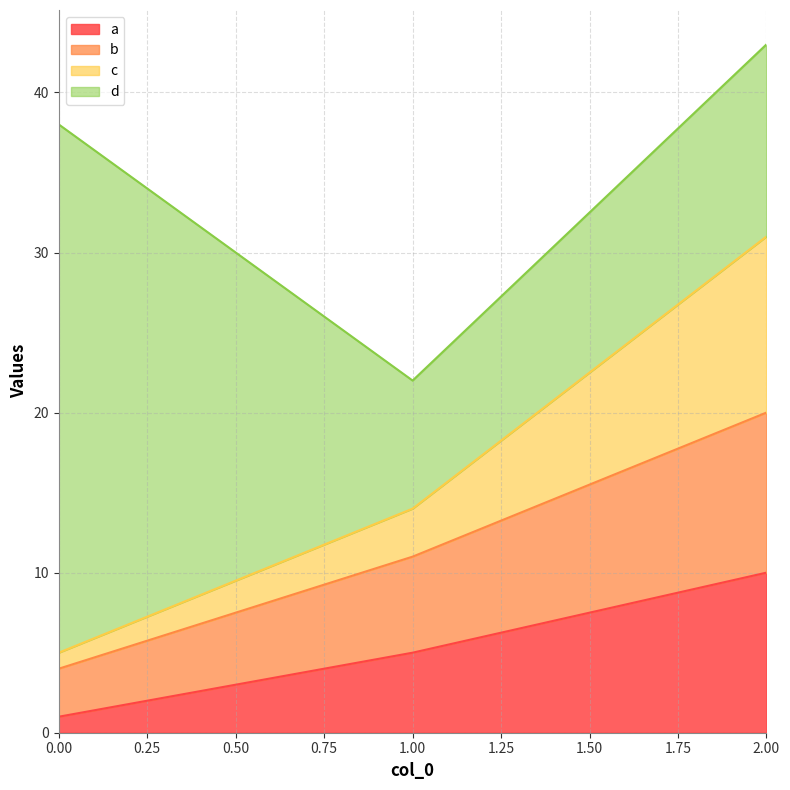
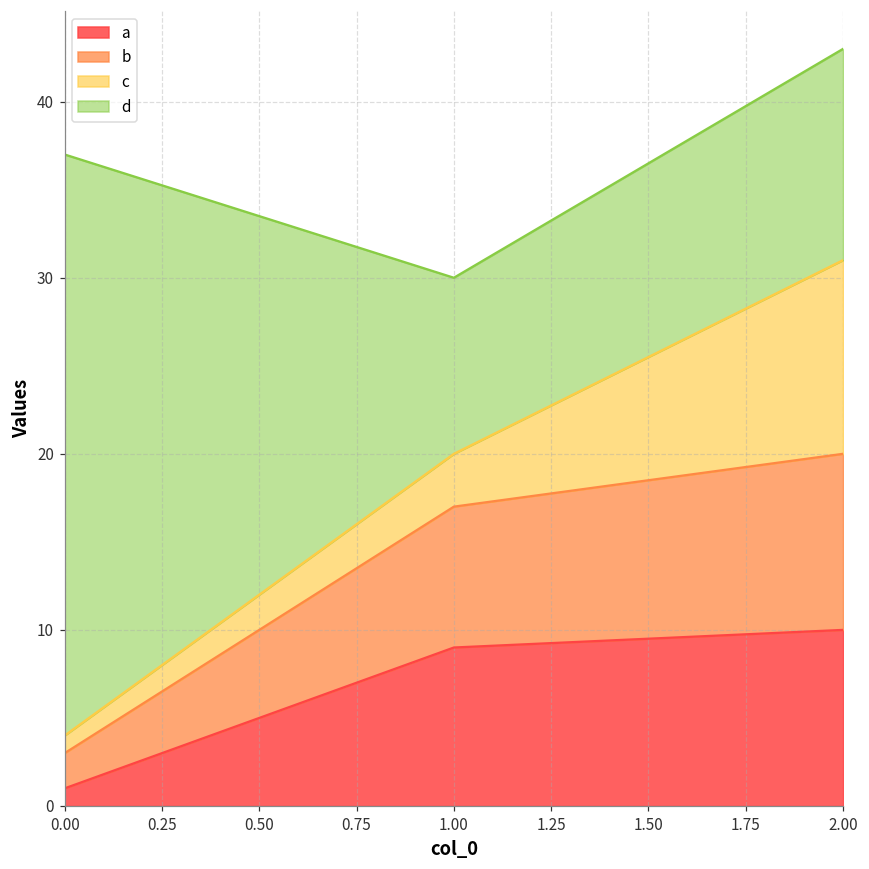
b, 0.00: 3 -> 2
a, 1.00: 5 -> 9
b, 1.00: 6 -> 8
d, 1.00: 8 -> 10
